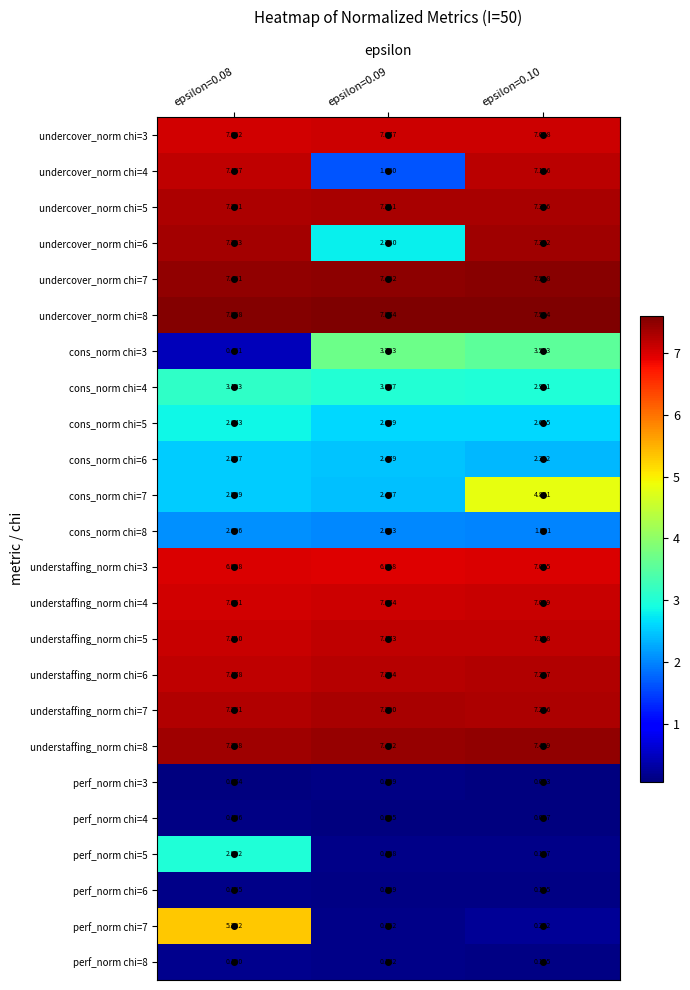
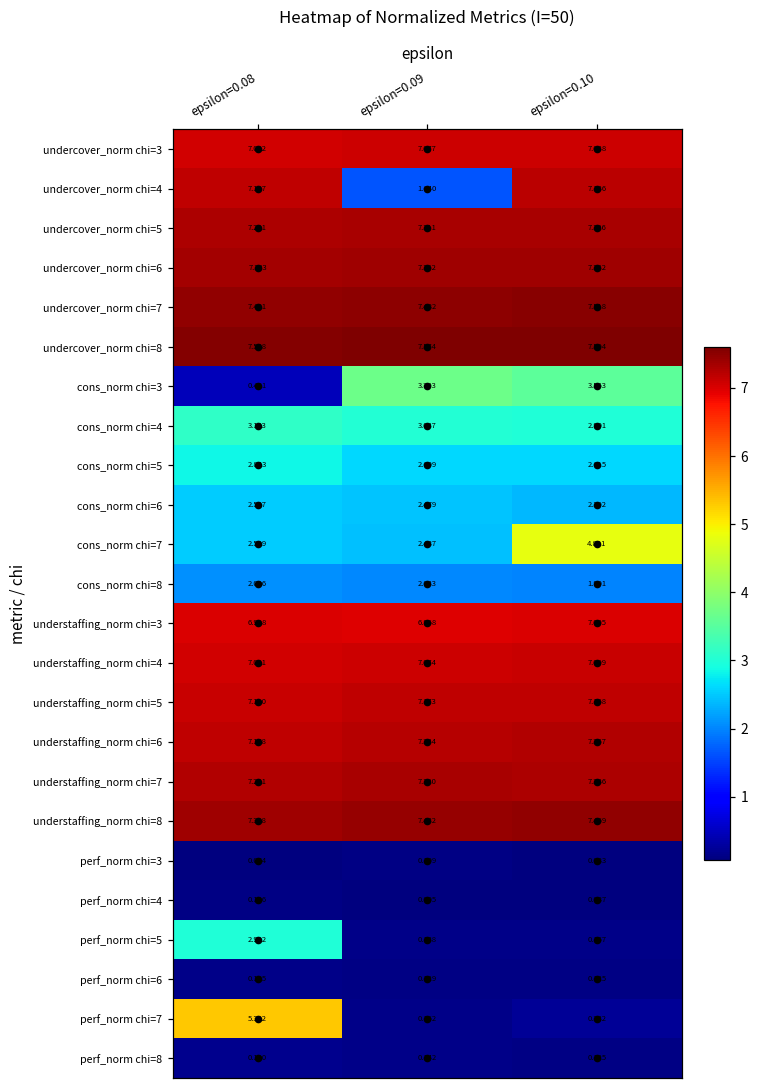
undercover_norm chi=6, epsilon=0.09: 2.780 -> 7.362
